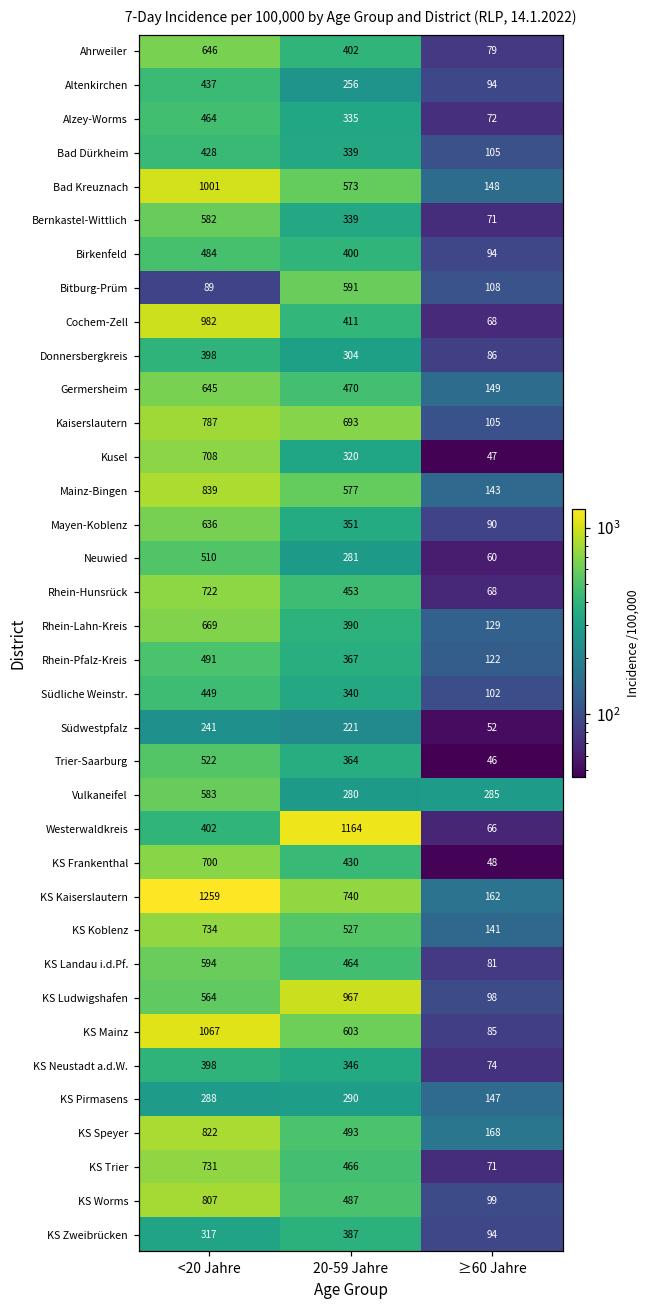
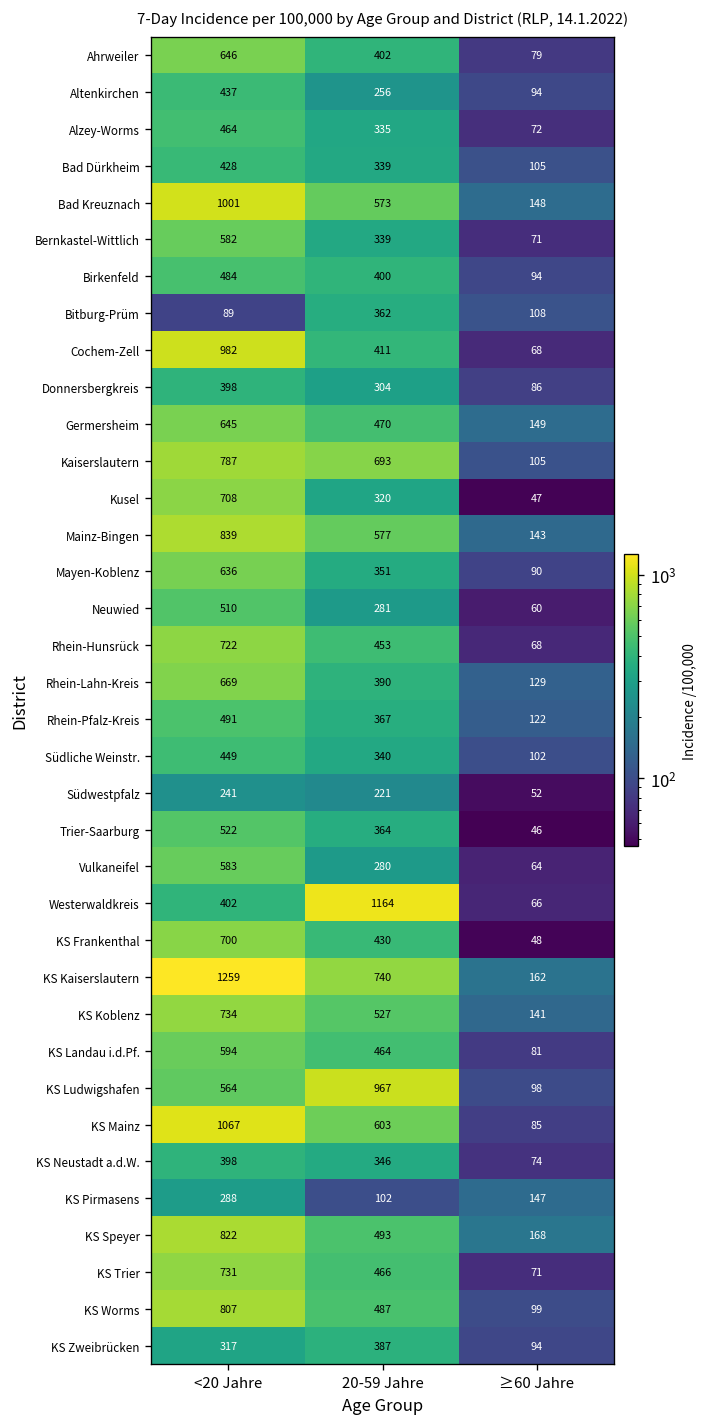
Bitburg-Prüm, 20-59 Jahre: 591 -> 362
Vulkaneifel, ≥60 Jahre: 285 -> 64
KS Pirmasens, 20-59 Jahre: 290 -> 102
